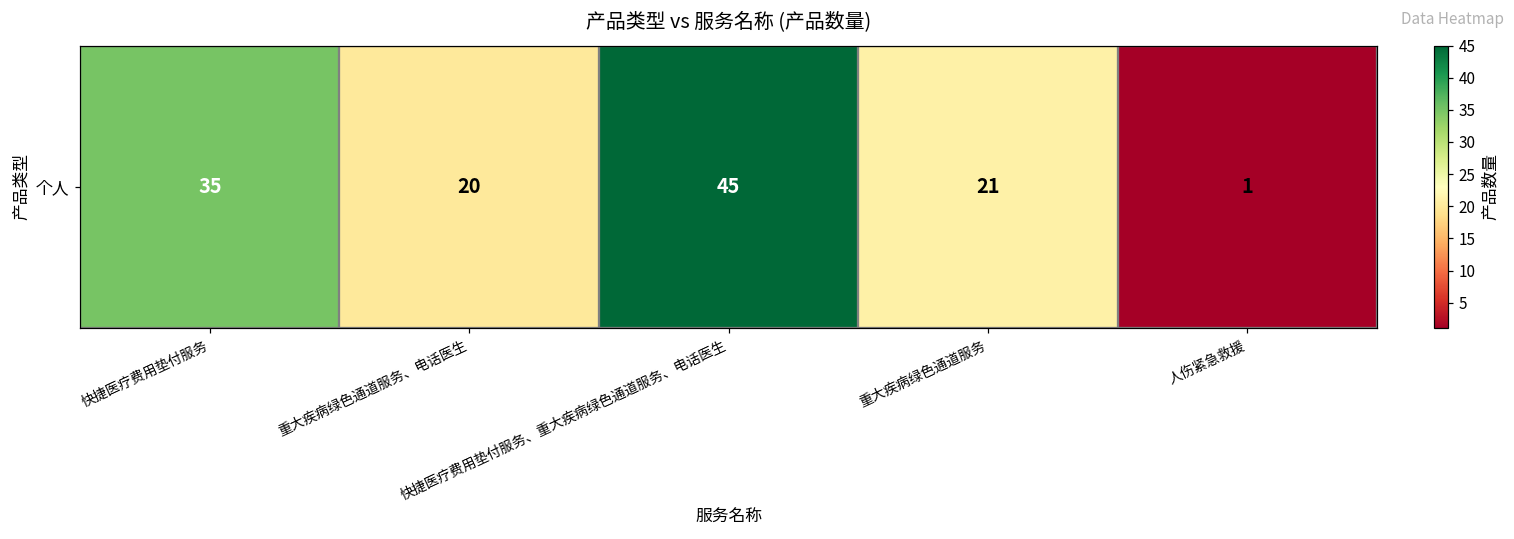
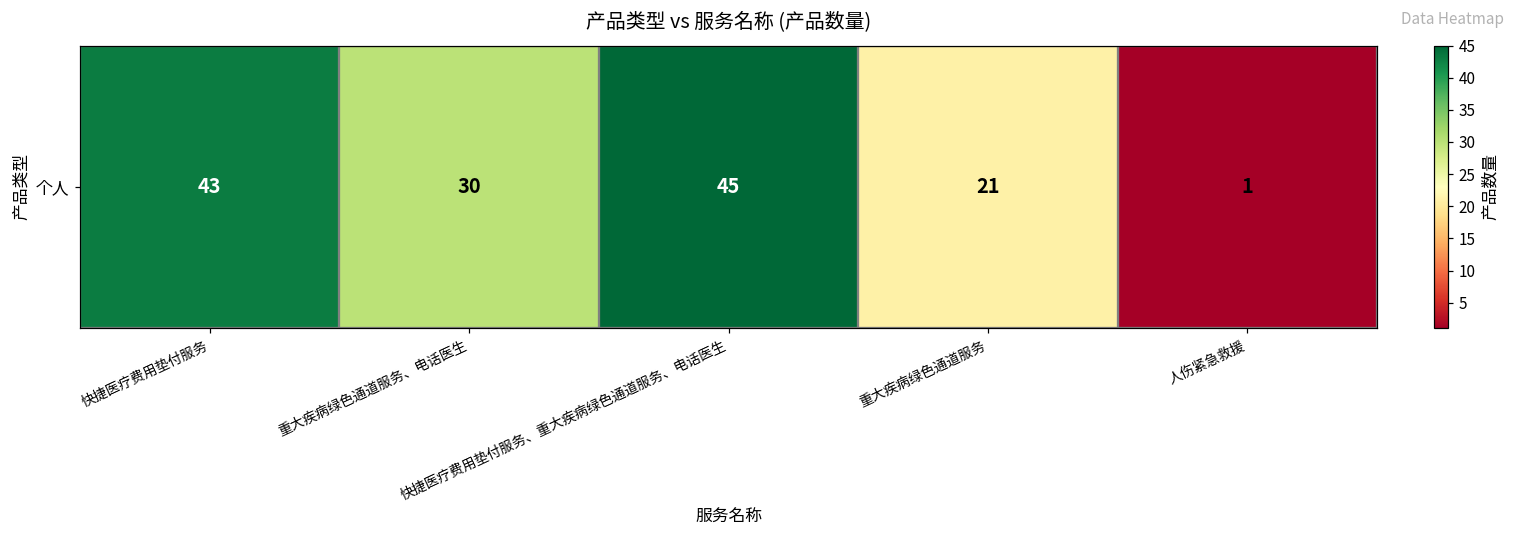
个人, 快捷医疗费用垫付服务: 35 -> 43
个人, 重大疾病绿色通道服务、电话医生: 20 -> 30
